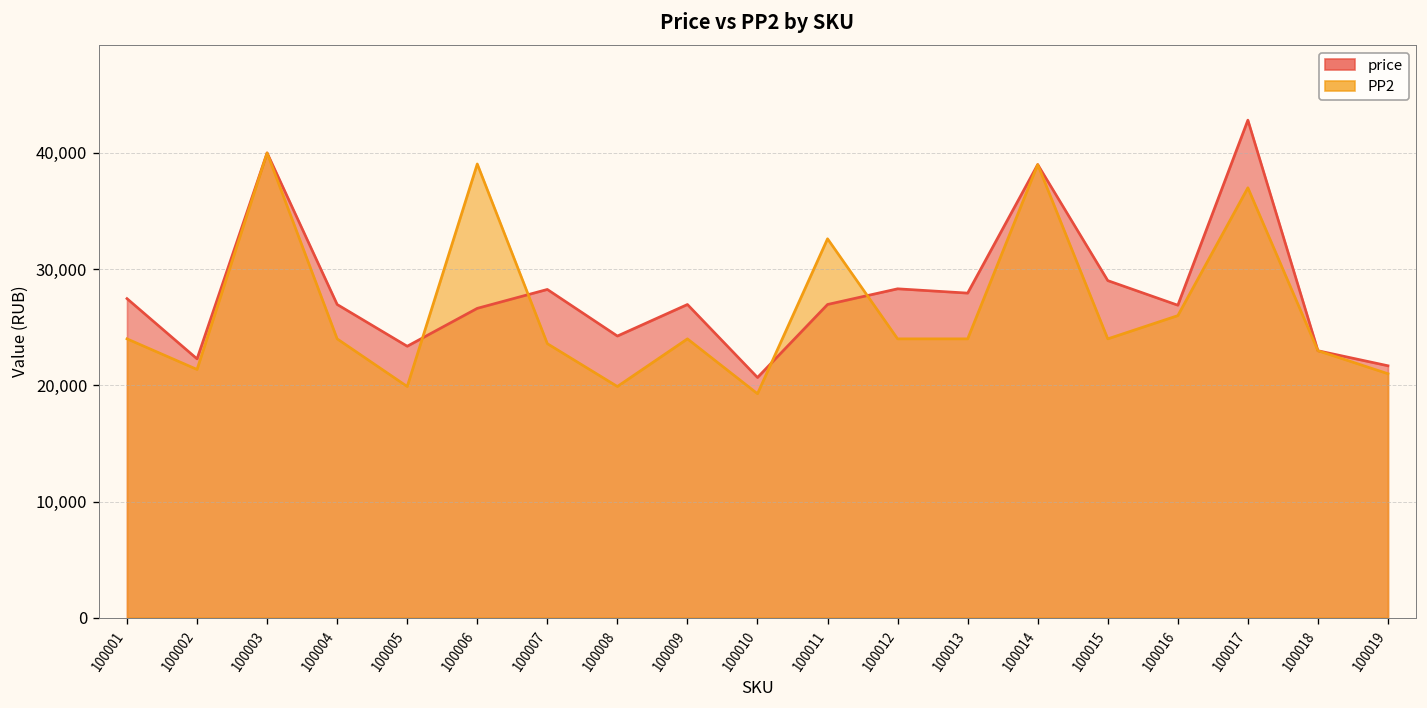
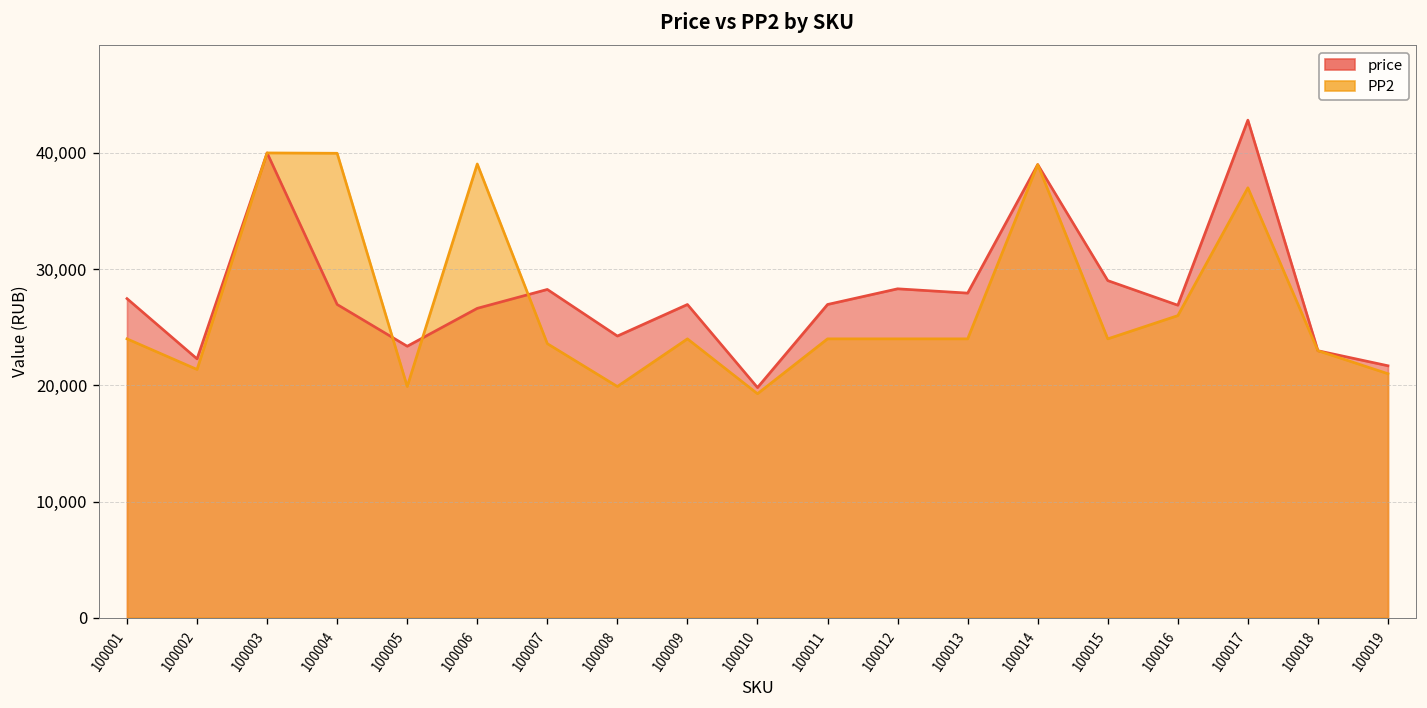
PP2, 100004: 24,000 -> 40,000
price, 100010: 21,000 -> 20,000
PP2, 100011: 33,000 -> 24,000
